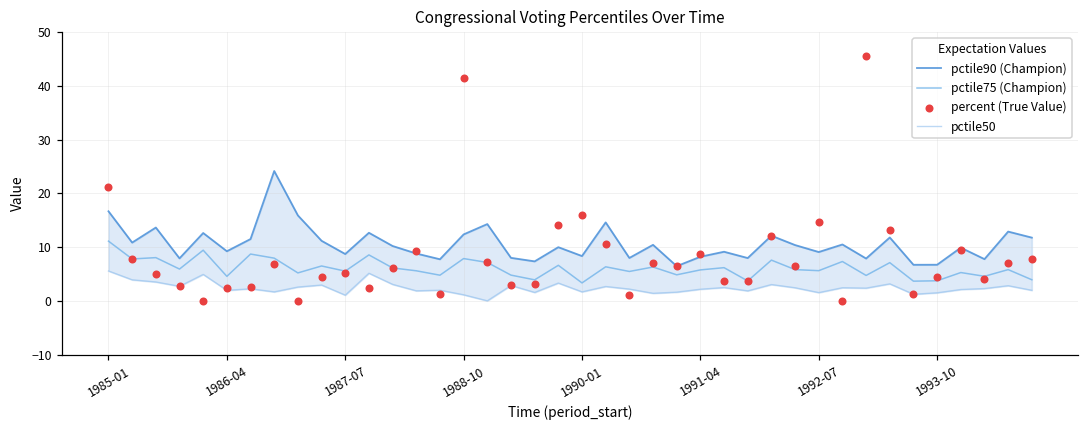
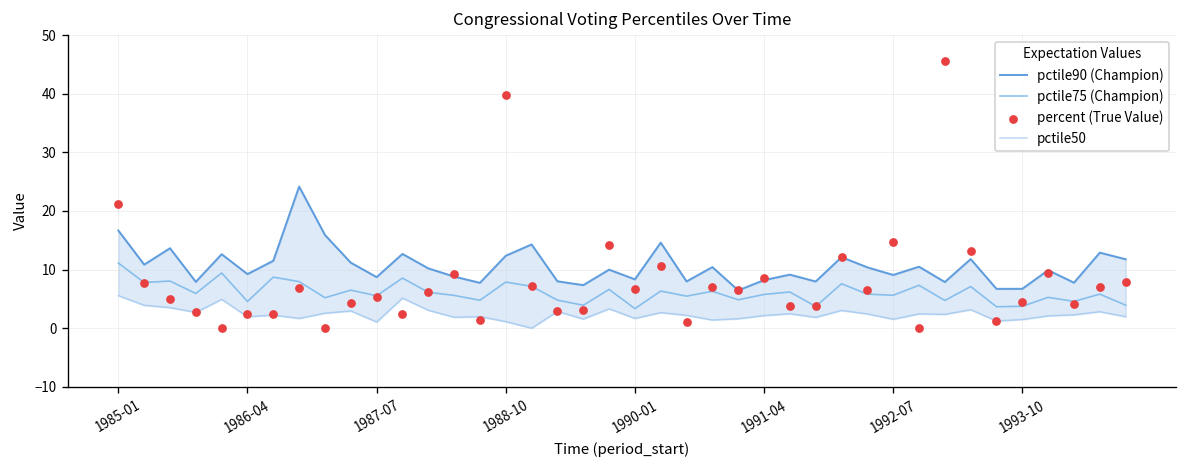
percent (True Value), 1988-10: 41 -> 40
percent (True Value), 1990-01: 16 -> 7
